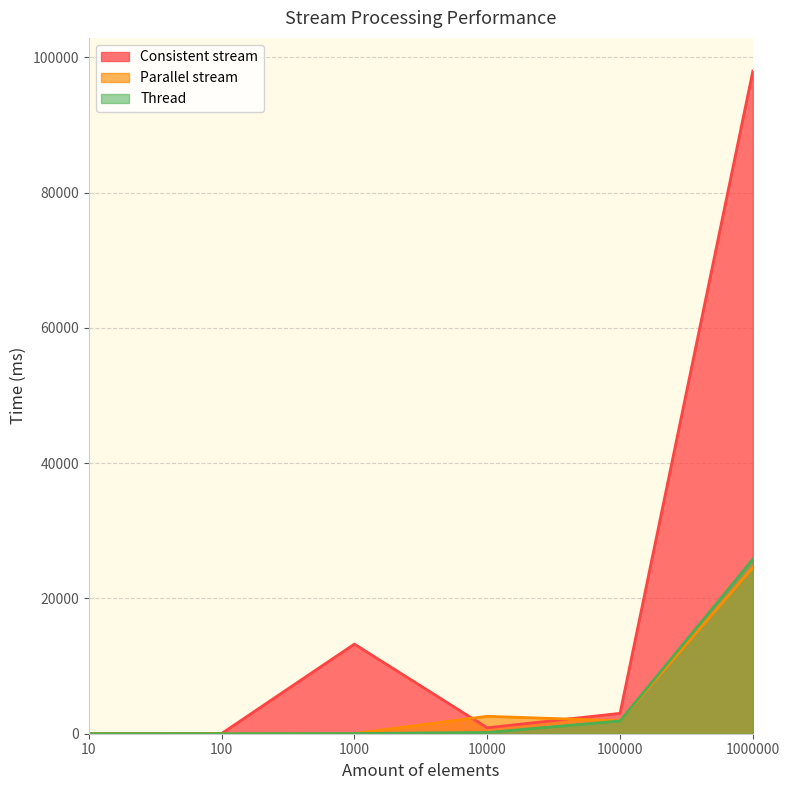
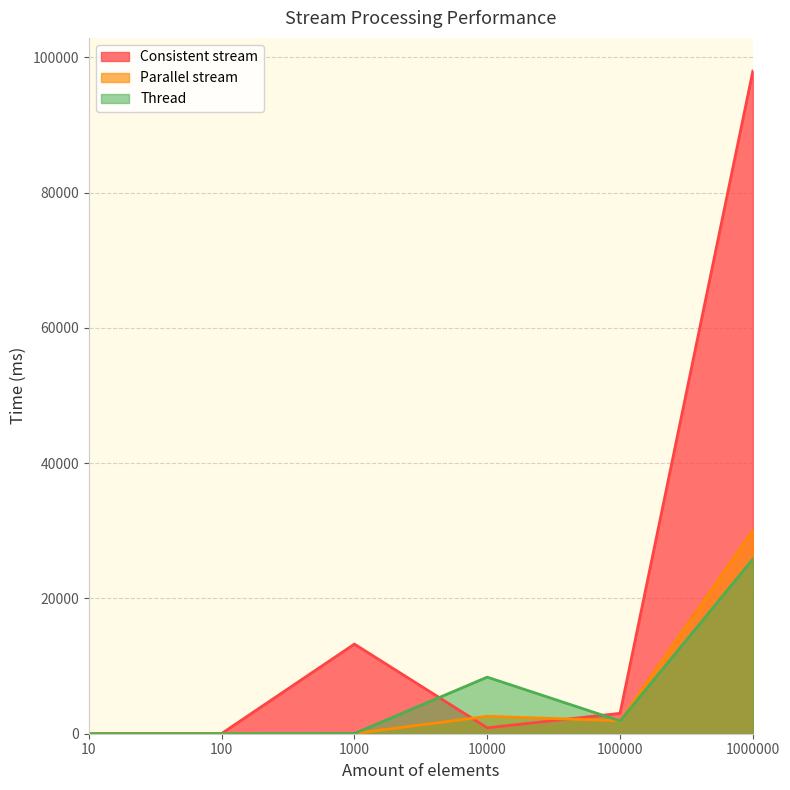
Thread, 10000: 0 -> 8000
Parallel stream, 1000000: 25000 -> 30000
